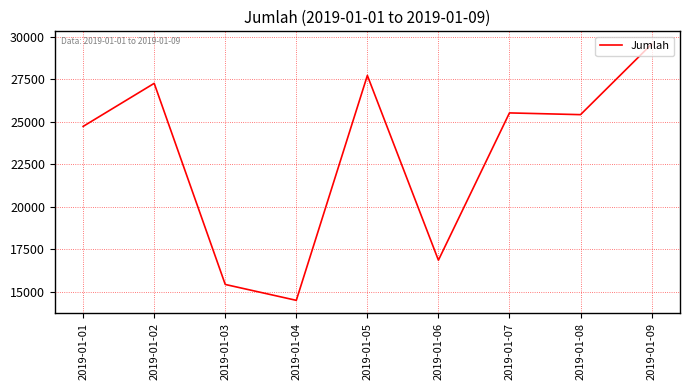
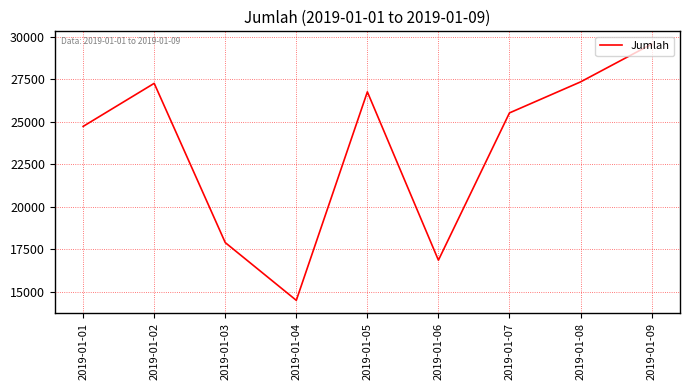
2019-01-03: 15400 -> 17900
2019-01-05: 27700 -> 26800
2019-01-08: 25400 -> 27300
